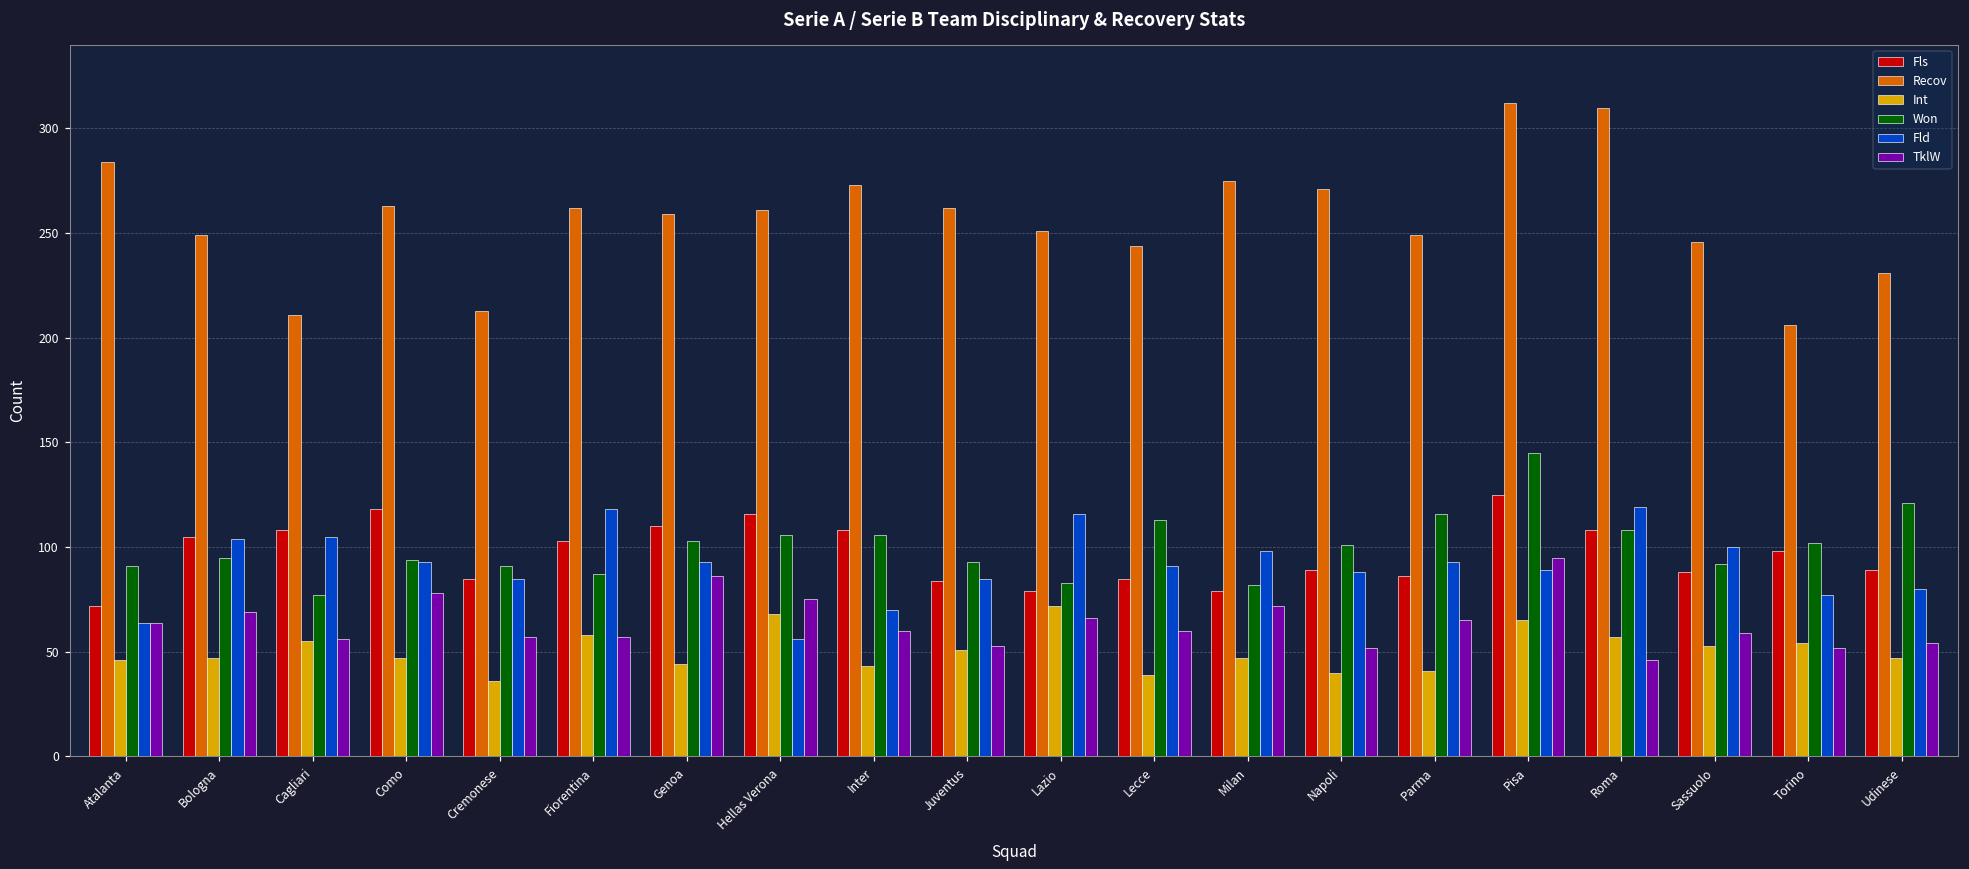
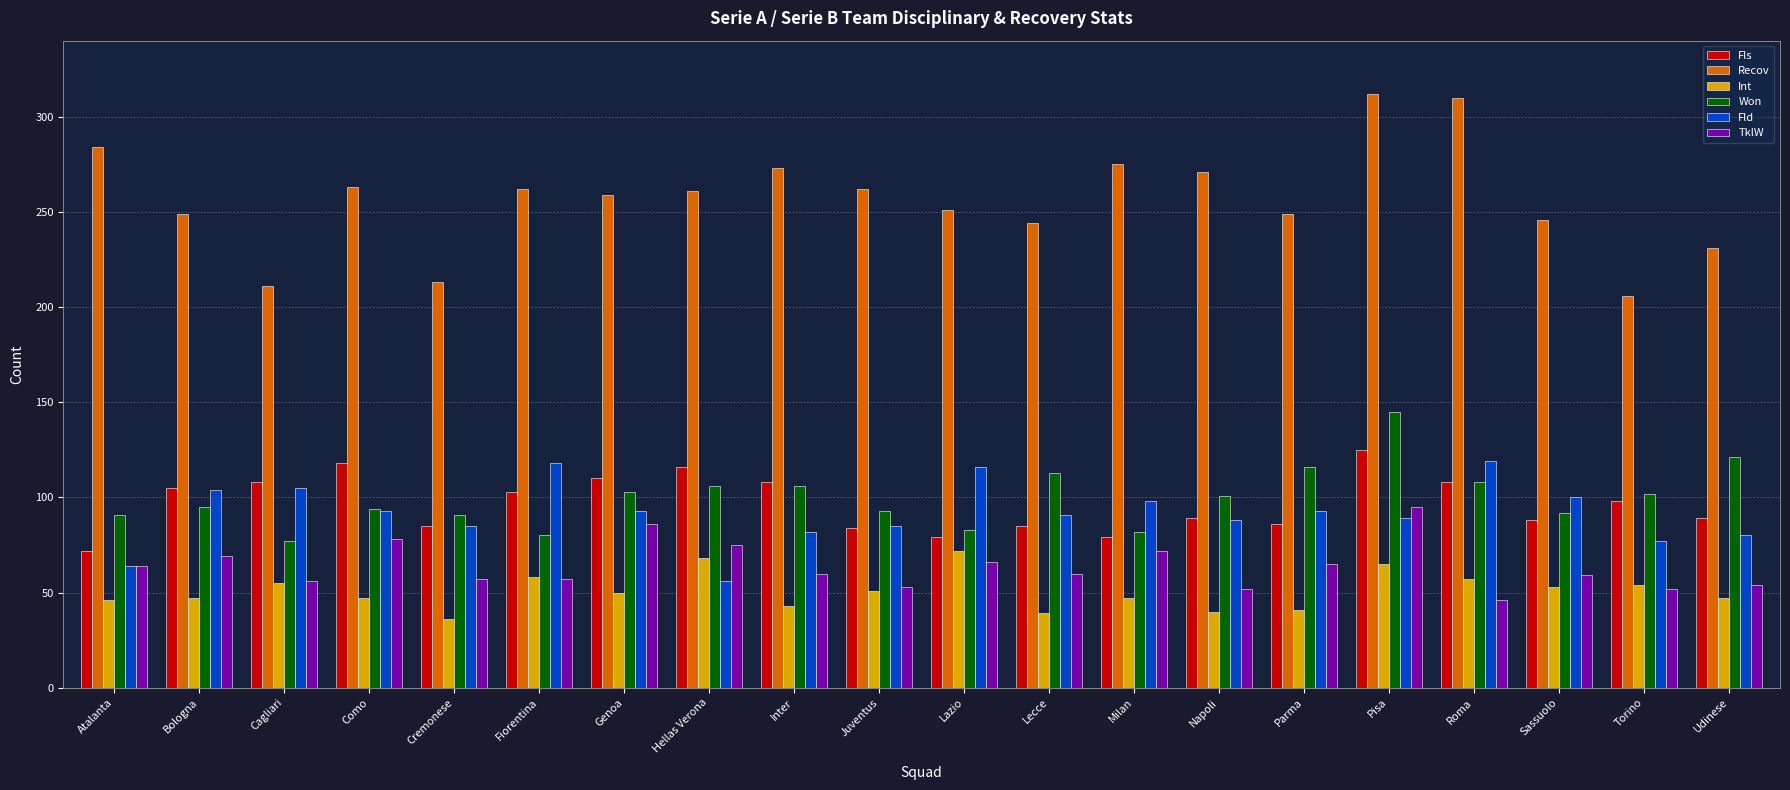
Won, Fiorentina: 87 -> 80
Int, Genoa: 44 -> 50
Fld, Inter: 70 -> 82
